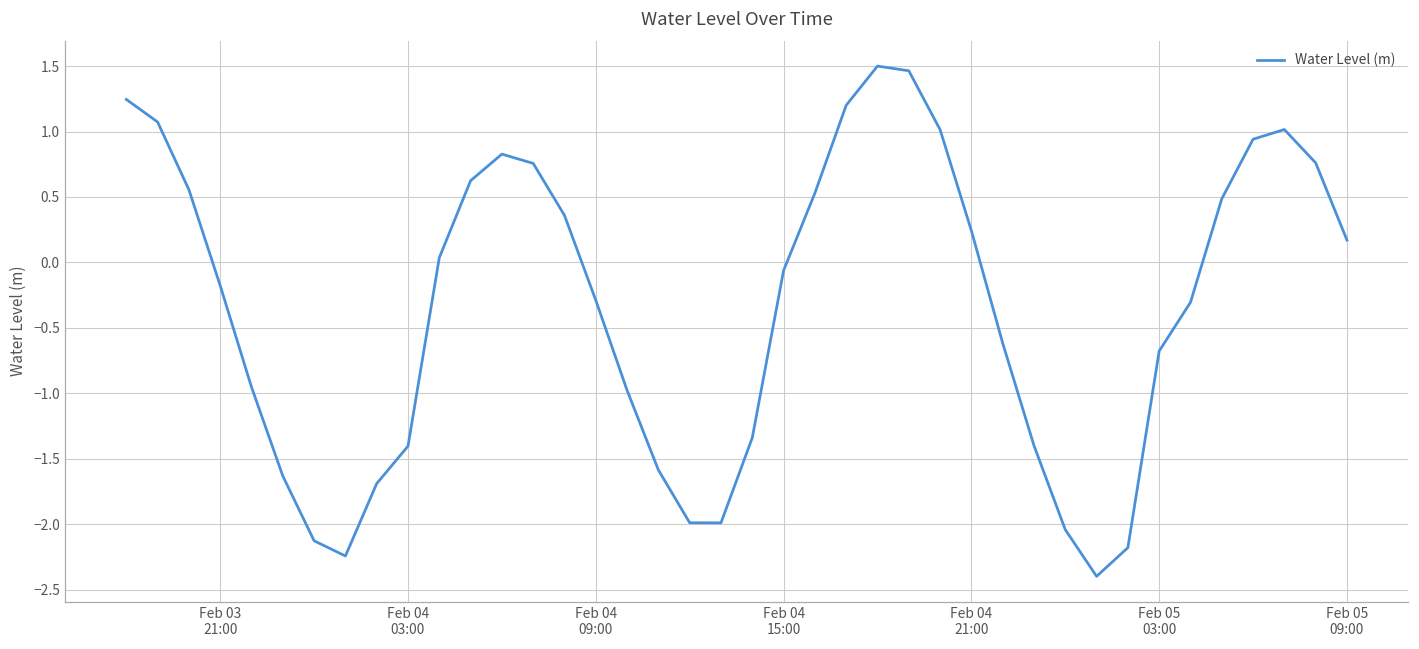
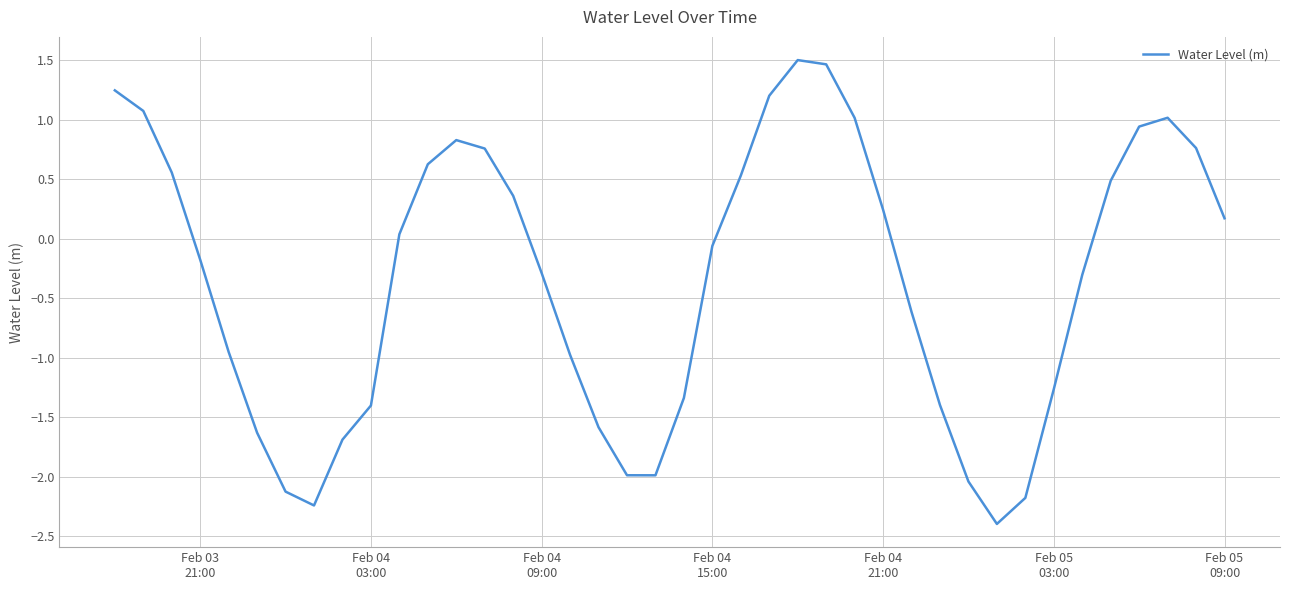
Feb 05 03:00: -0.68 -> -1.27
